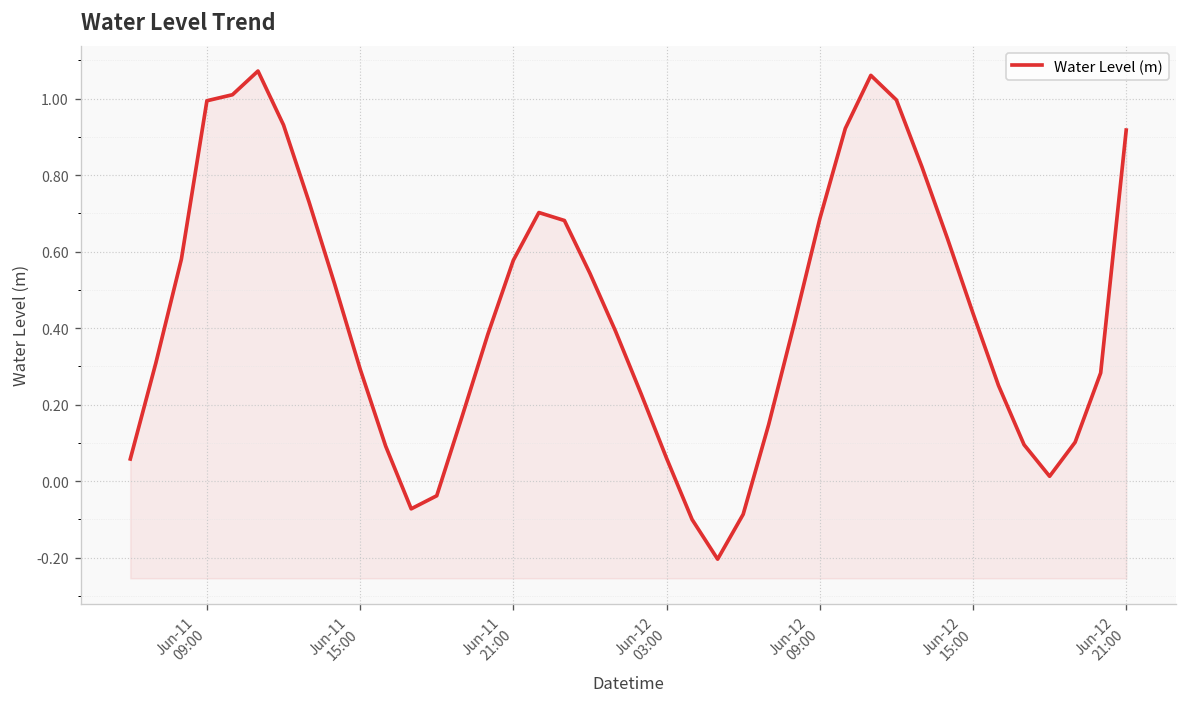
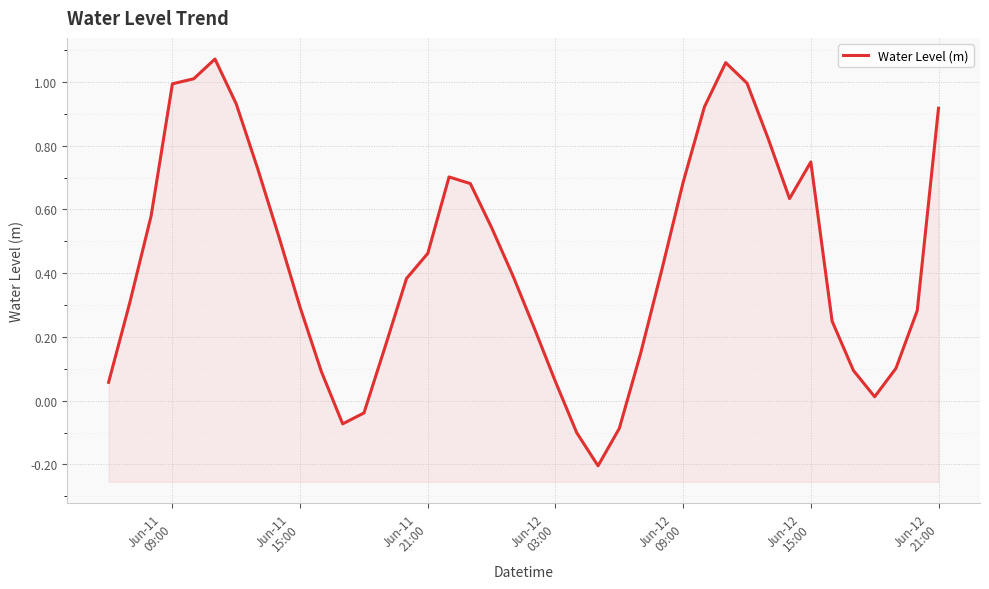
Jun-11 21:00: 0.58 -> 0.46
Jun-12 15:00: 0.44 -> 0.75
